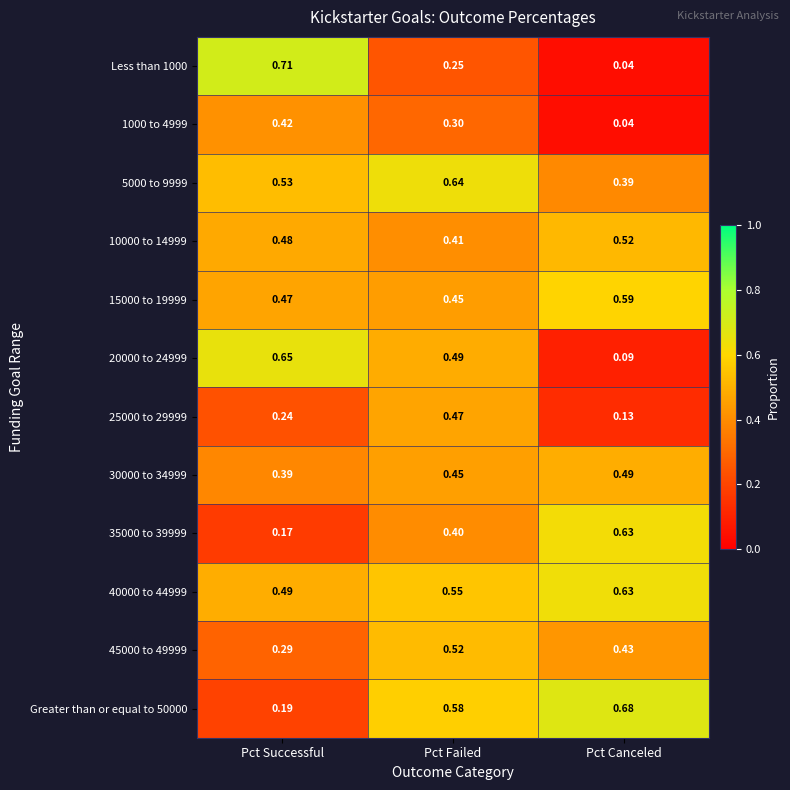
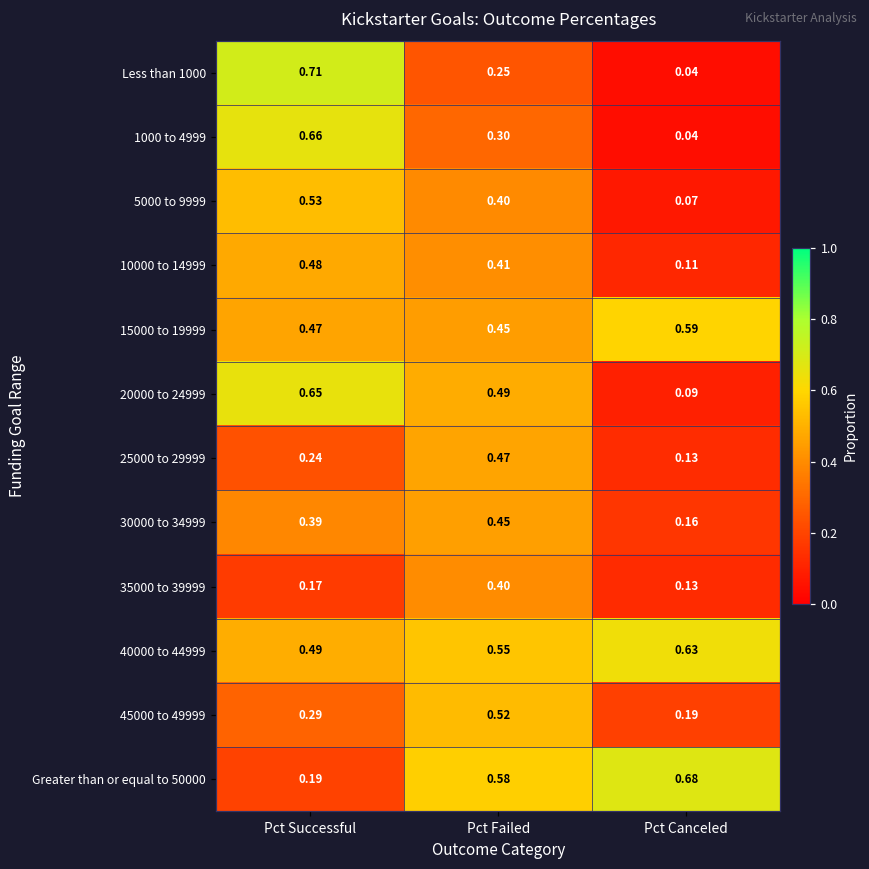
1000 to 4999, Pct Successful: 0.42 -> 0.66
5000 to 9999, Pct Failed: 0.64 -> 0.40
5000 to 9999, Pct Canceled: 0.39 -> 0.07
10000 to 14999, Pct Canceled: 0.52 -> 0.11
30000 to 34999, Pct Canceled: 0.49 -> 0.16
35000 to 39999, Pct Canceled: 0.63 -> 0.13
45000 to 49999, Pct Canceled: 0.43 -> 0.19
